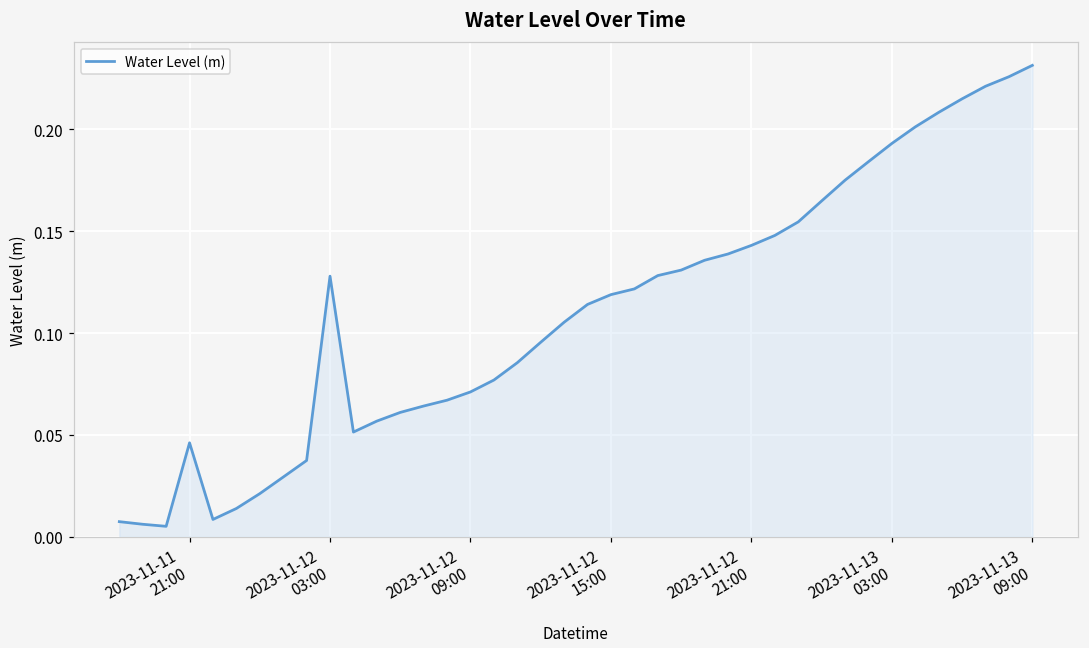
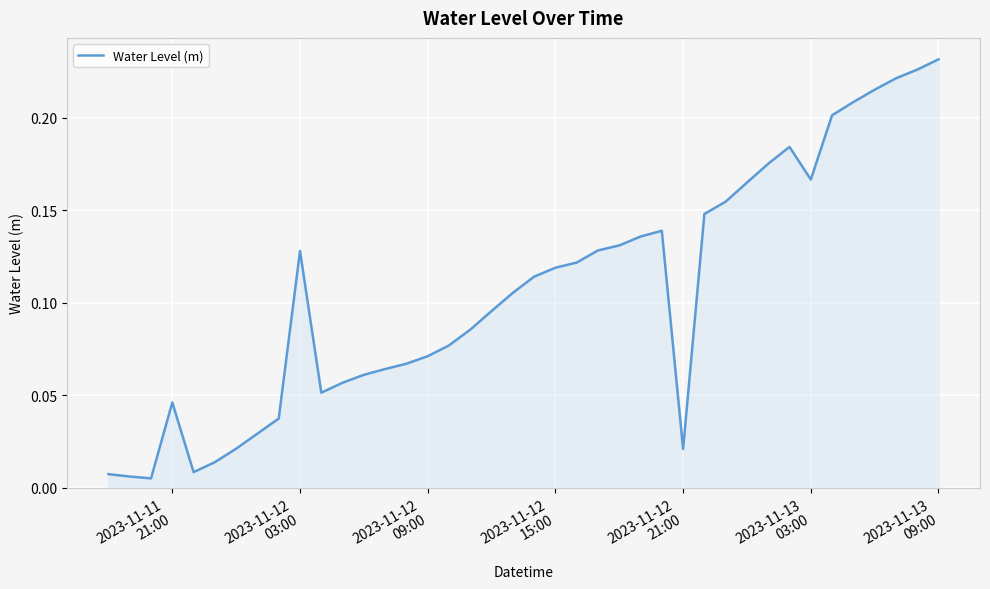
2023-11-12 21:00: 0.143 -> 0.021
2023-11-13 03:00: 0.193 -> 0.167
